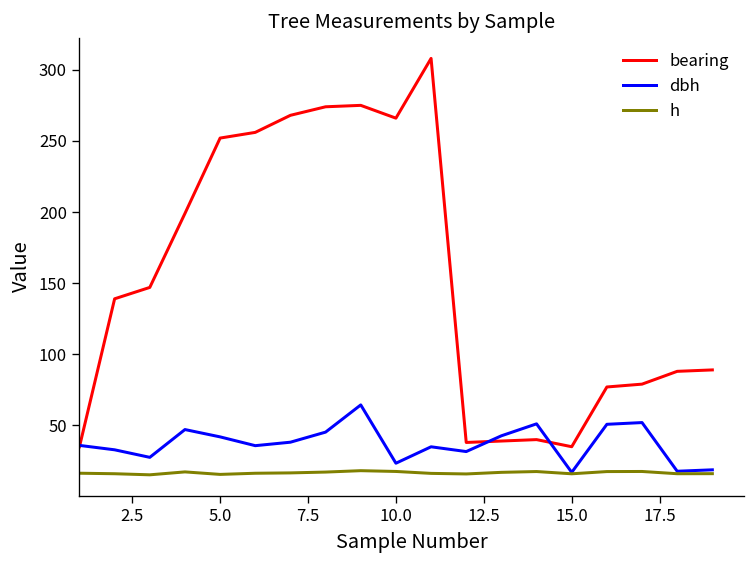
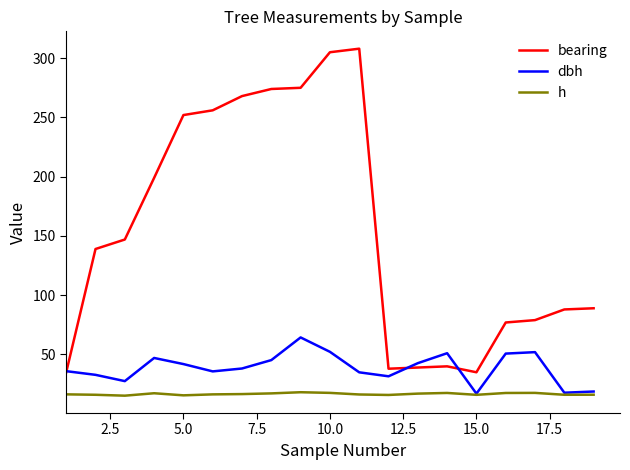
bearing, 10.0: 266 -> 305
dbh, 10.0: 23 -> 52
